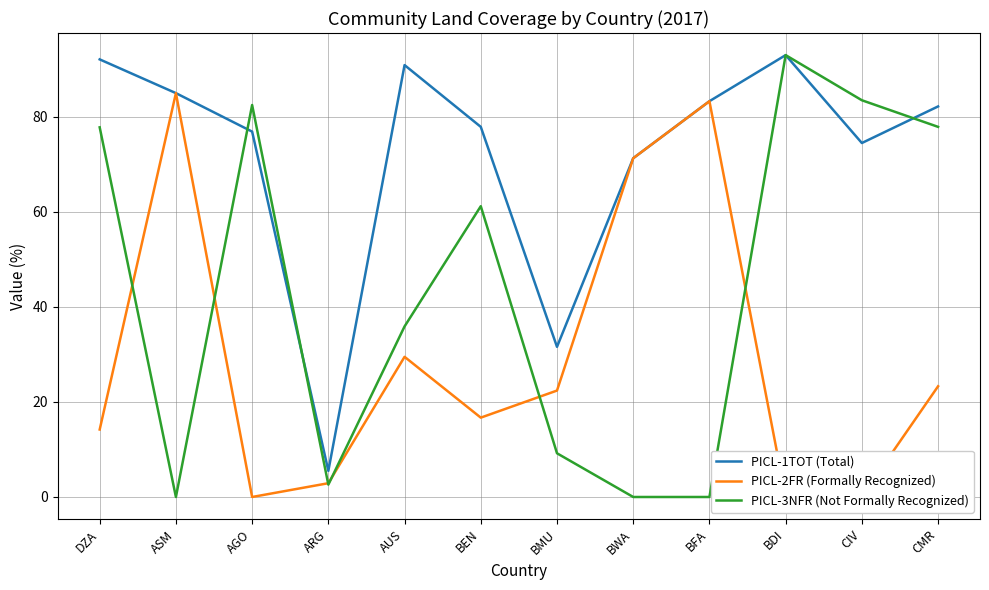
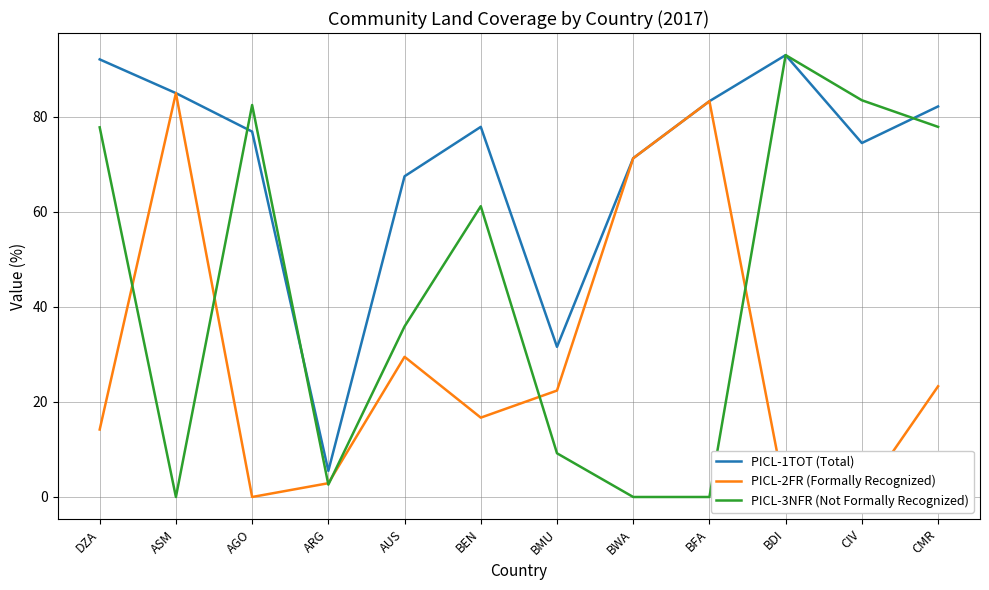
PICL-1TOT (Total), AUS: 91 -> 68
